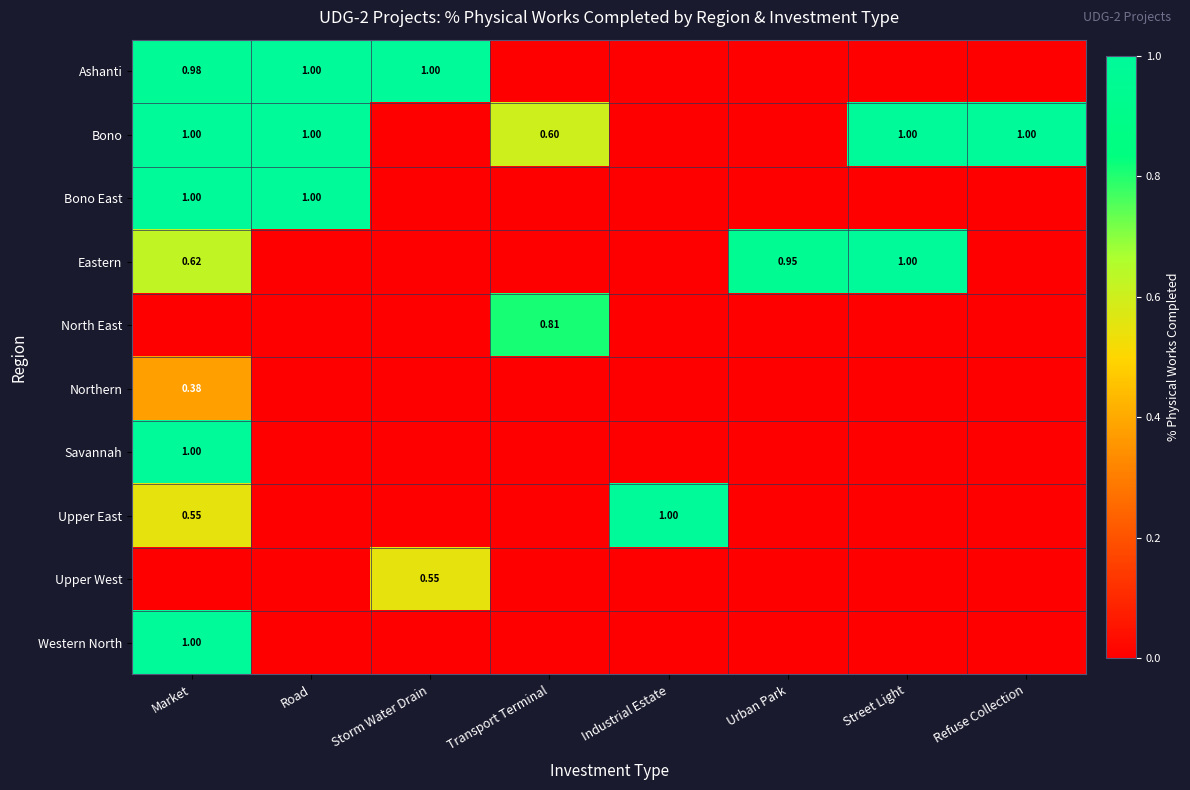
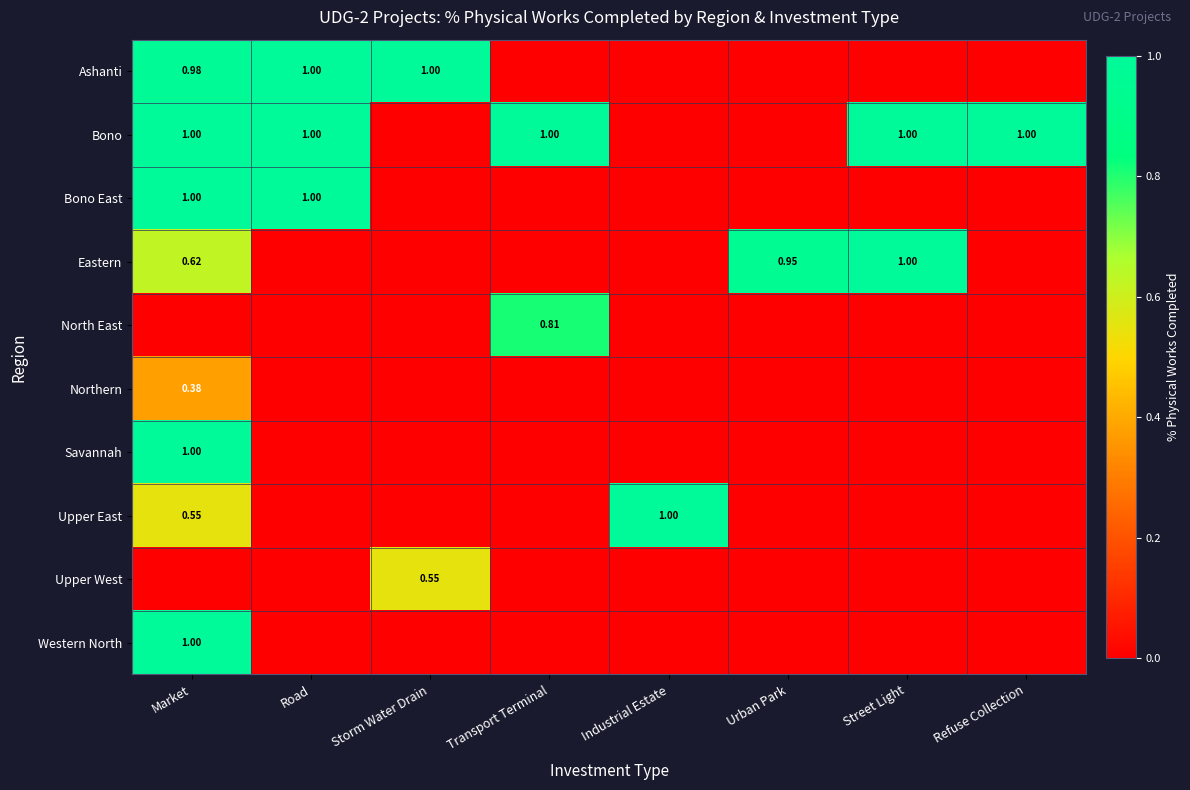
Bono, Transport Terminal: 0.60 -> 1.00
